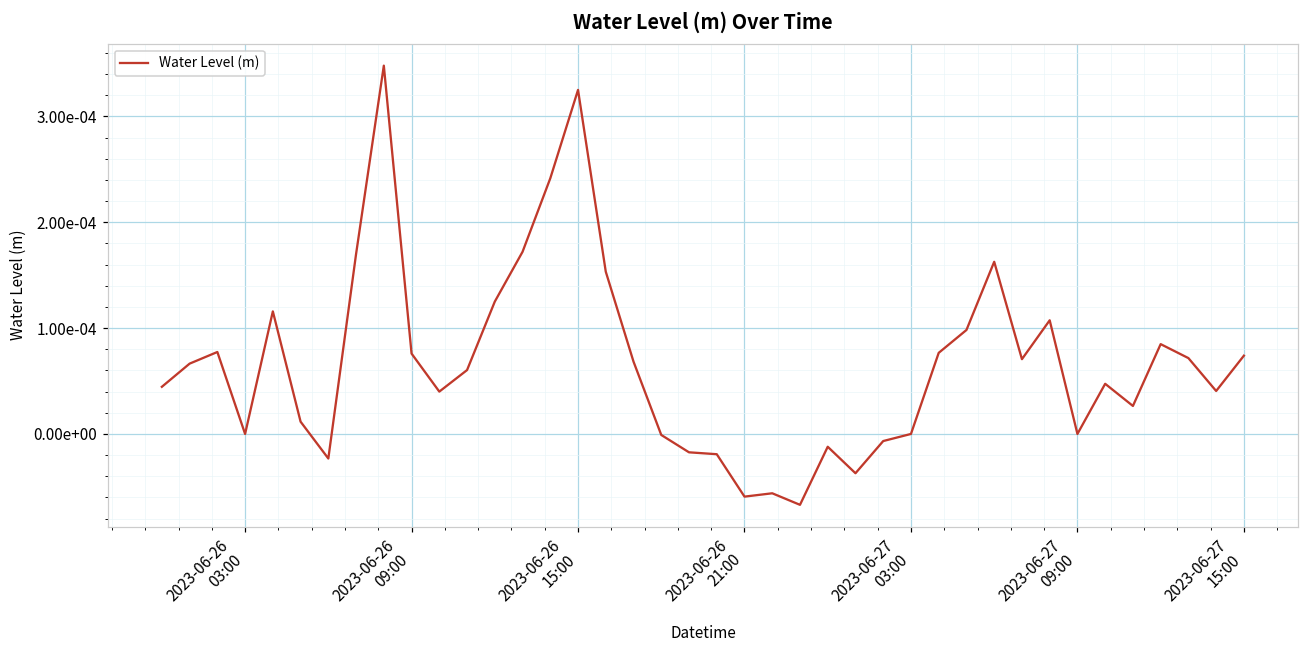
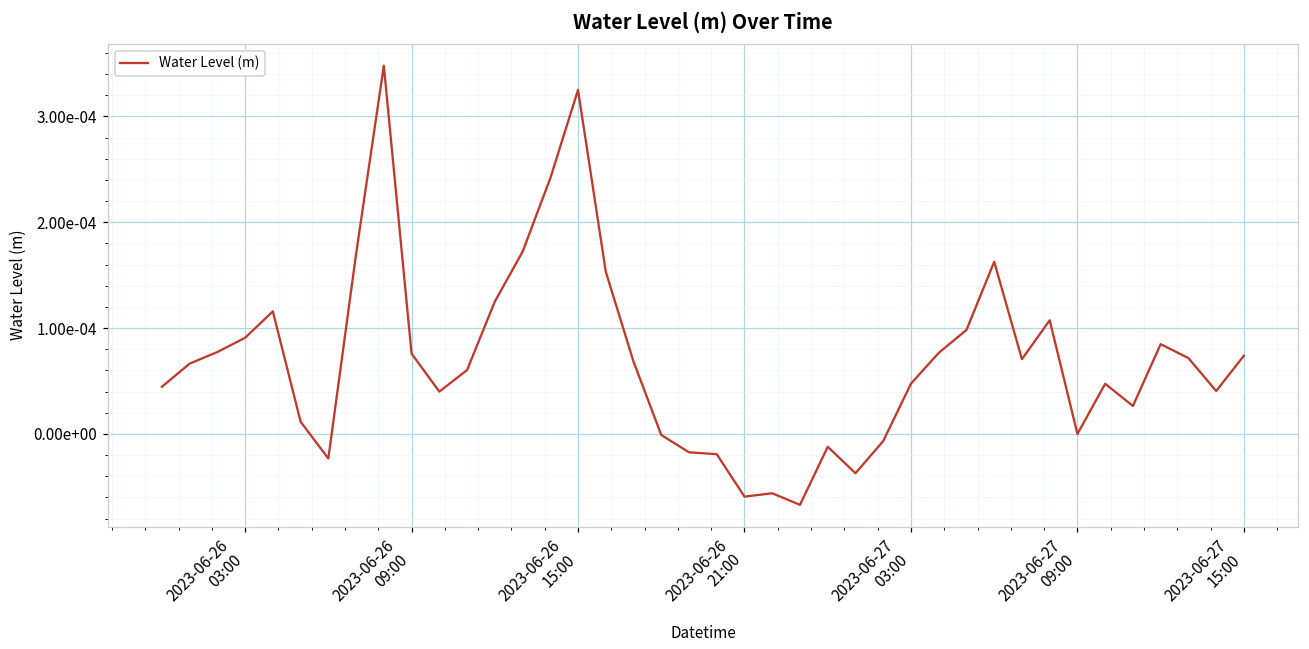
2023-06-26 03:00: 0.0000 -> 0.0001
2023-06-27 03:00: 0.00000 -> 0.00005
